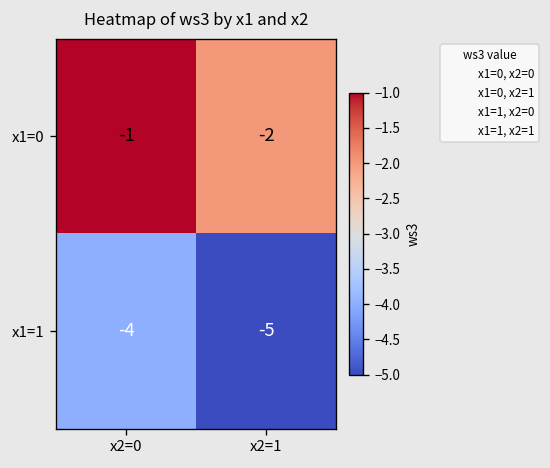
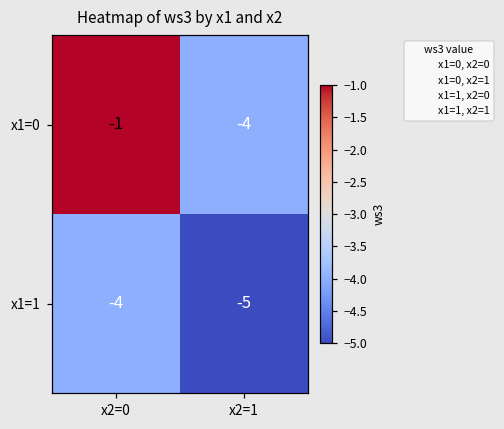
x1=0, x2=1: -2 -> -4
